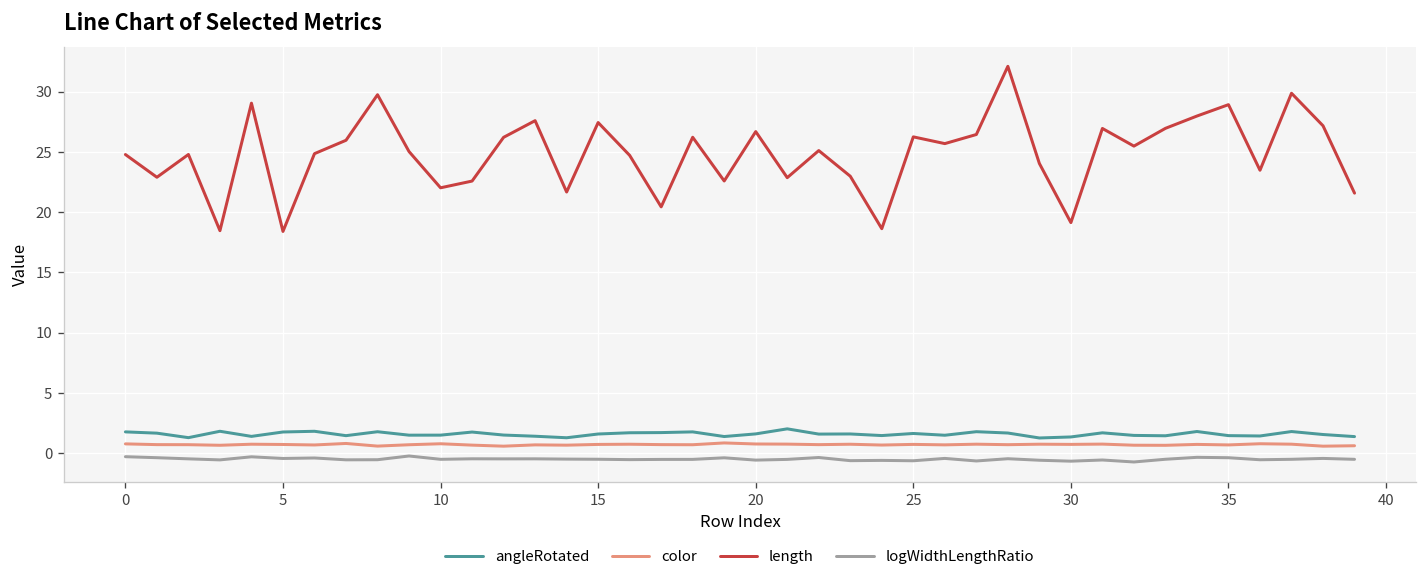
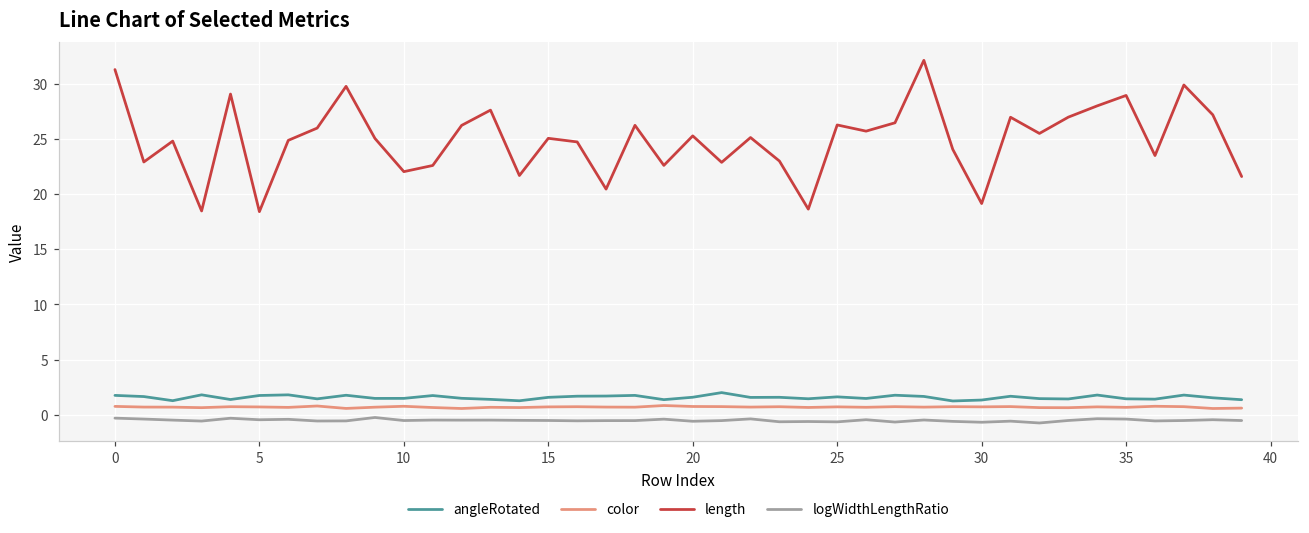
length, 0: 24.8 -> 31.3
length, 15: 27.5 -> 25.1
length, 20: 26.7 -> 25.3
